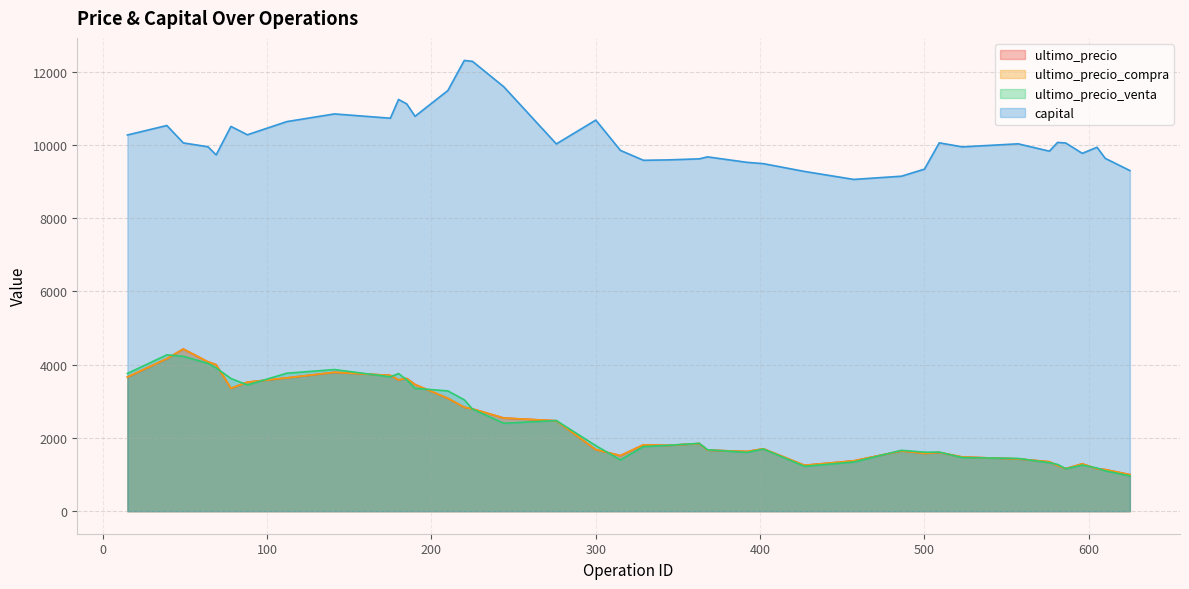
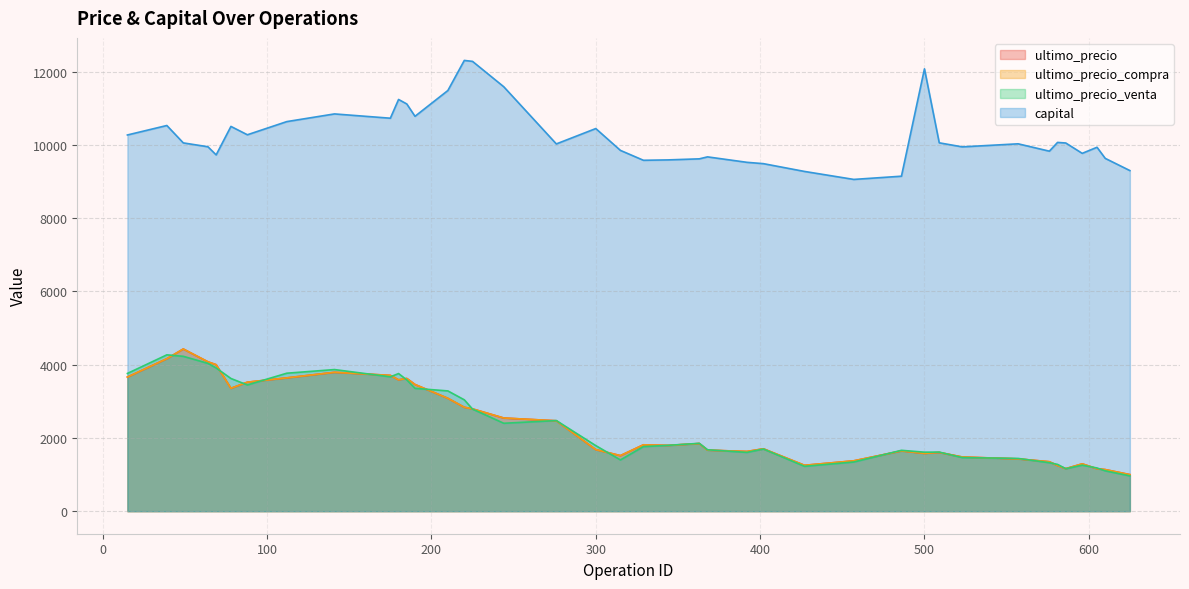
capital, 300: 10700 -> 10400
capital, 500: 9300 -> 12100
